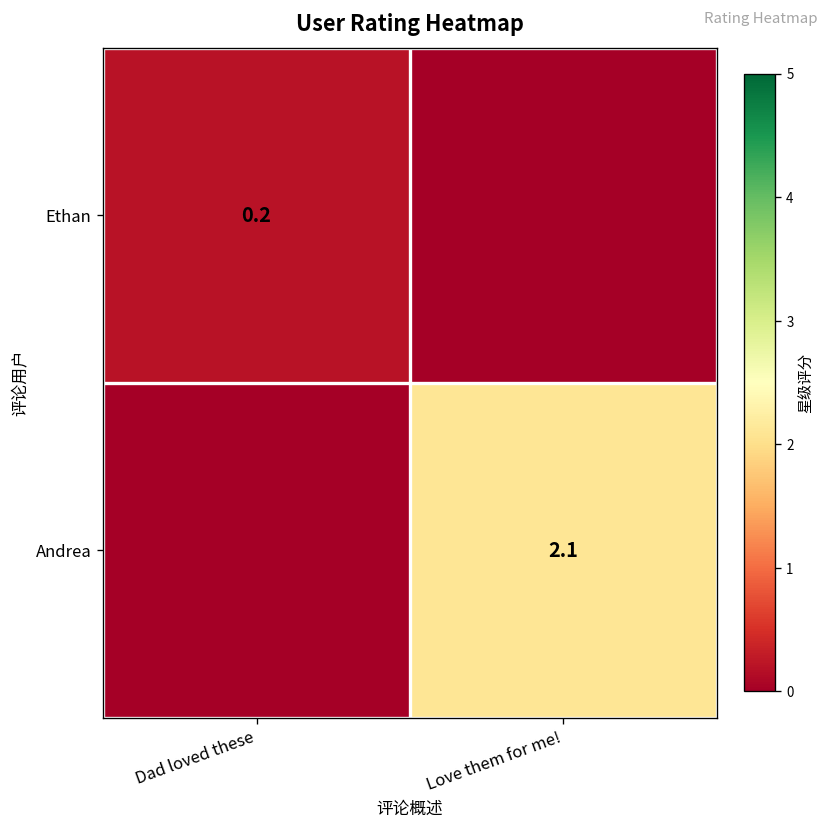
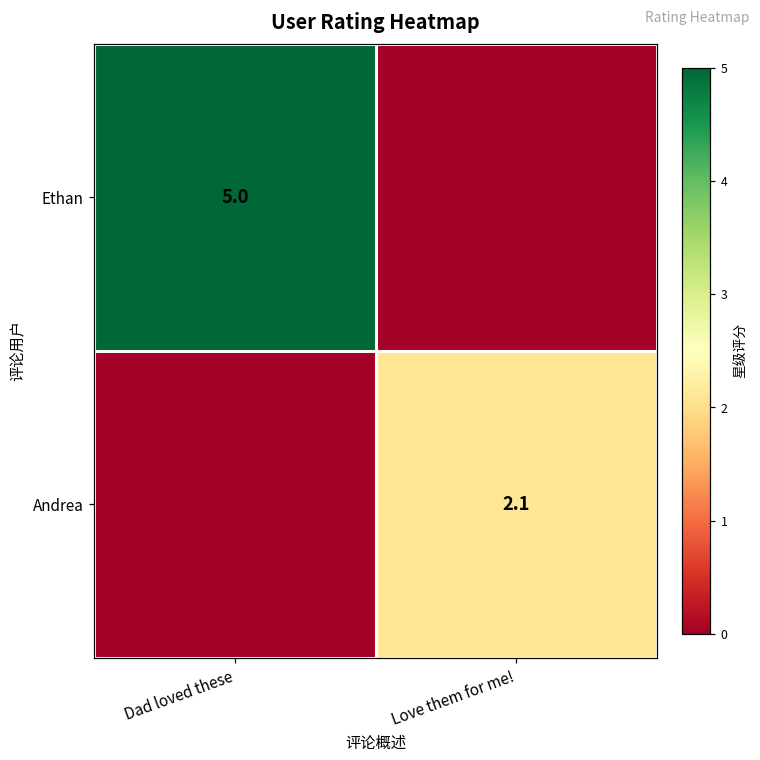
Ethan, Dad loved these: 0.2 -> 5.0
